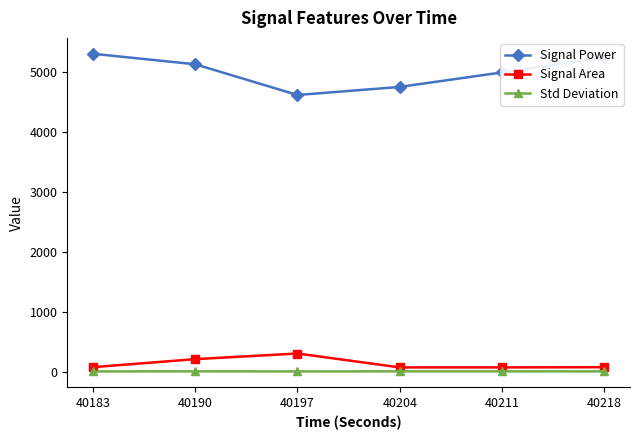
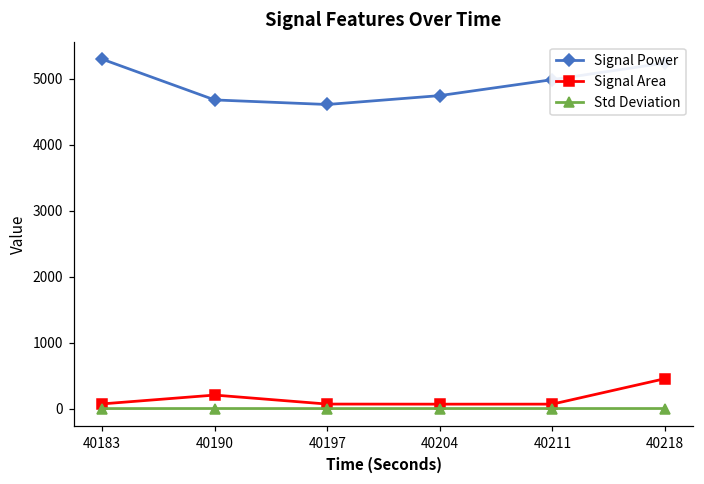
Signal Power, 40190: 5100 -> 4700
Signal Area, 40197: 300 -> 100
Signal Area, 40218: 100 -> 500
